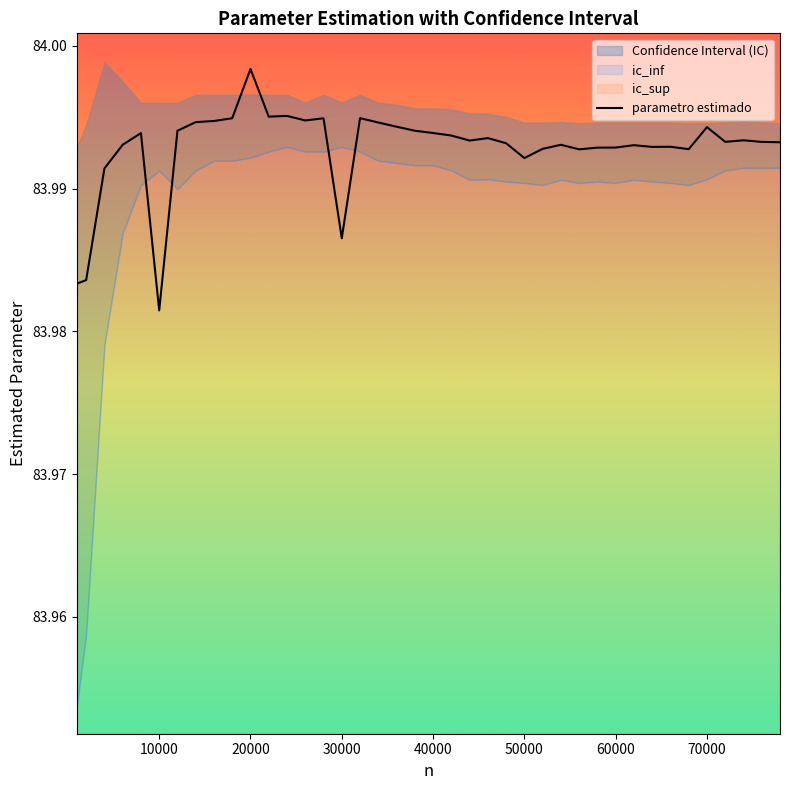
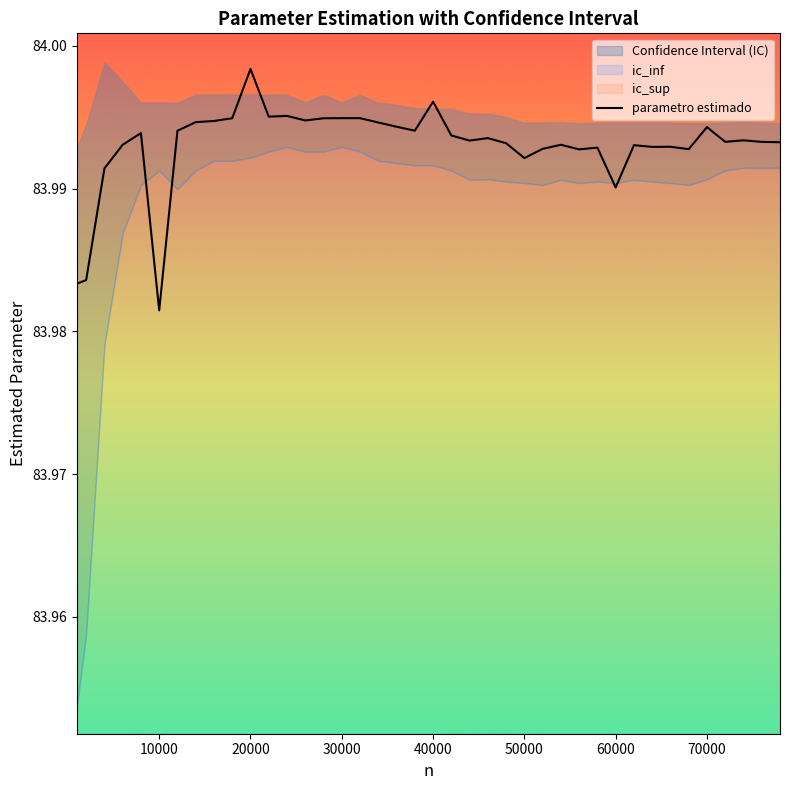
parametro estimado, 30000: 83.9865 -> 83.9949
parametro estimado, 40000: 83.9939 -> 83.9961
parametro estimado, 60000: 83.9929 -> 83.9901
